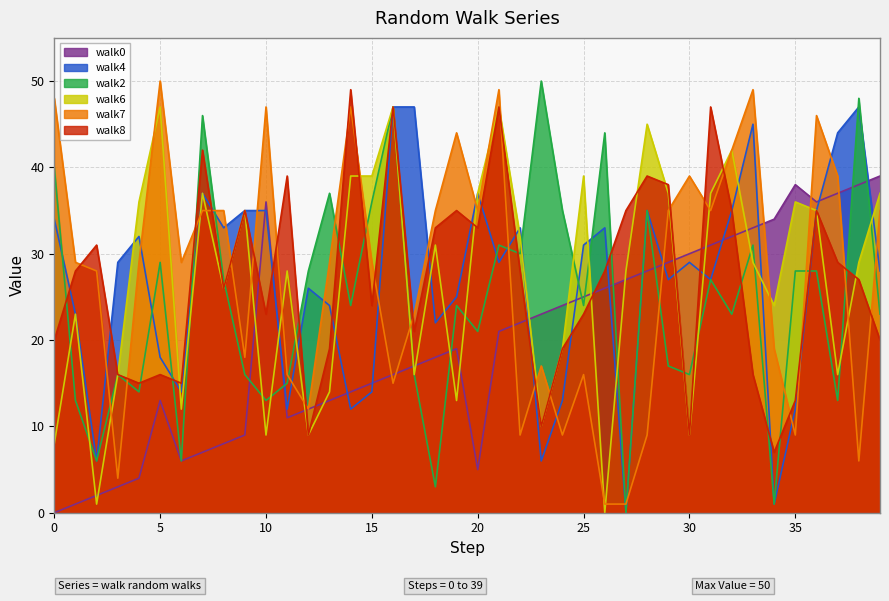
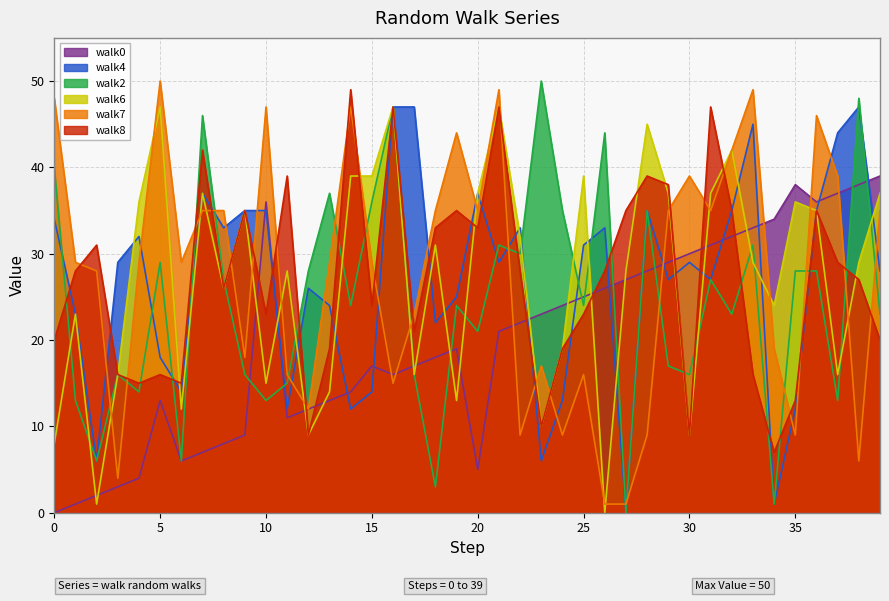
walk6, 10: 9 -> 15
walk0, 15: 15 -> 17
